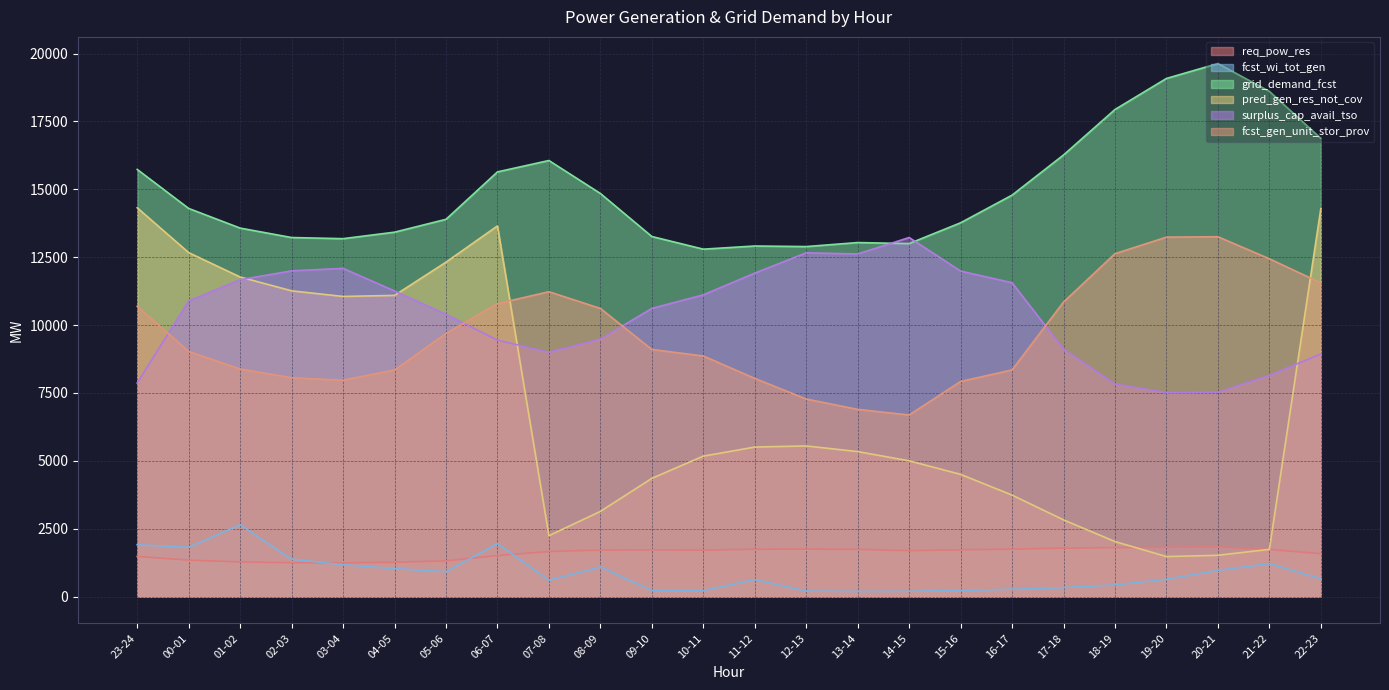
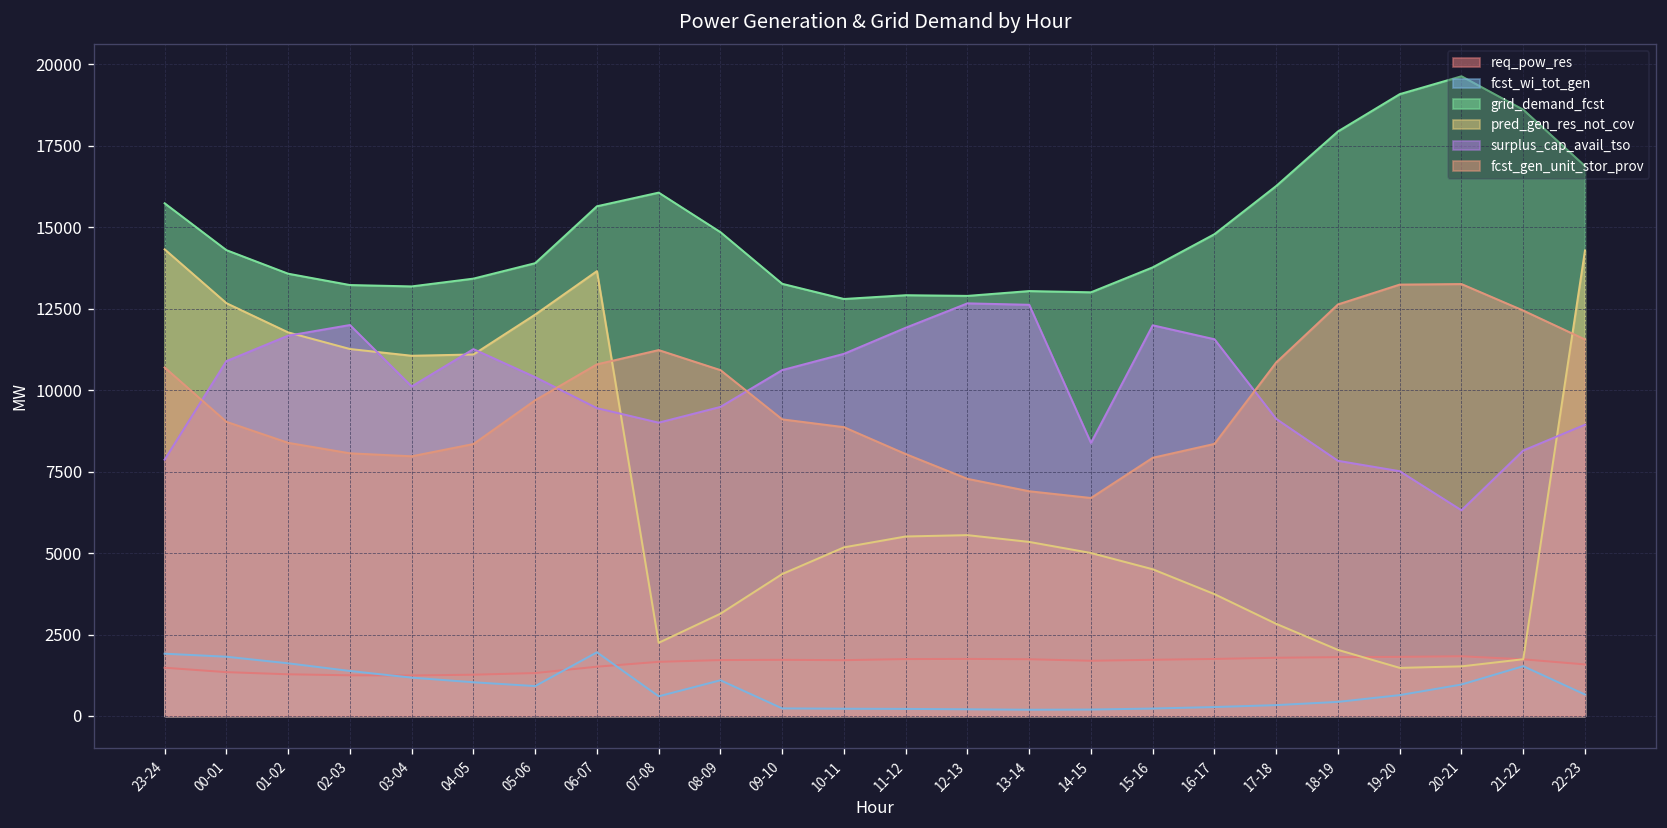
fcst_wi_tot_gen, 01-02: 2600 -> 1600
surplus_cap_avail_tso, 03-04: 12100 -> 10100
fcst_wi_tot_gen, 11-12: 600 -> 200
surplus_cap_avail_tso, 14-15: 13200 -> 8400
surplus_cap_avail_tso, 20-21: 7500 -> 6300
fcst_wi_tot_gen, 21-22: 1200 -> 1500
